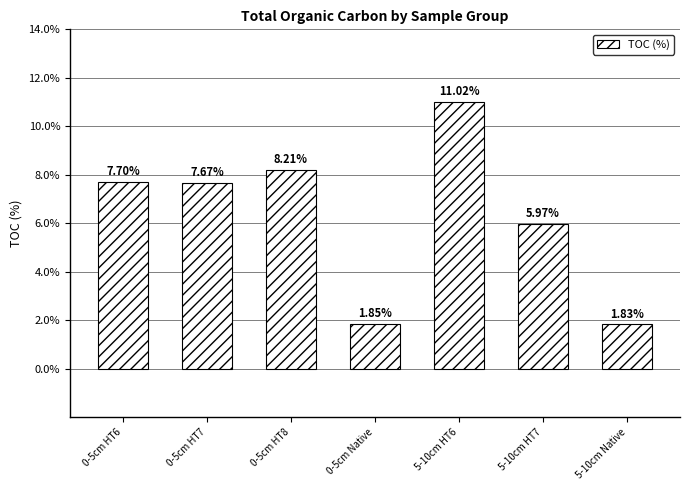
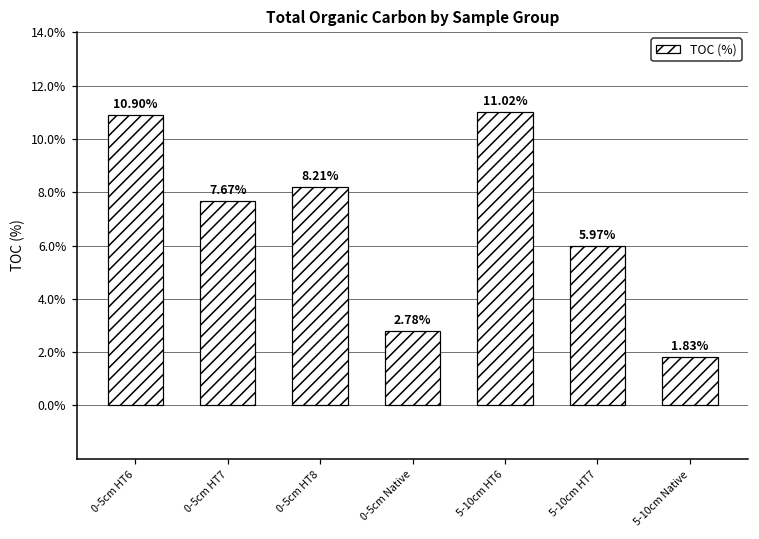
0-5cm HT6: 7.70% -> 10.90%
0-5cm Native: 1.85% -> 2.78%
